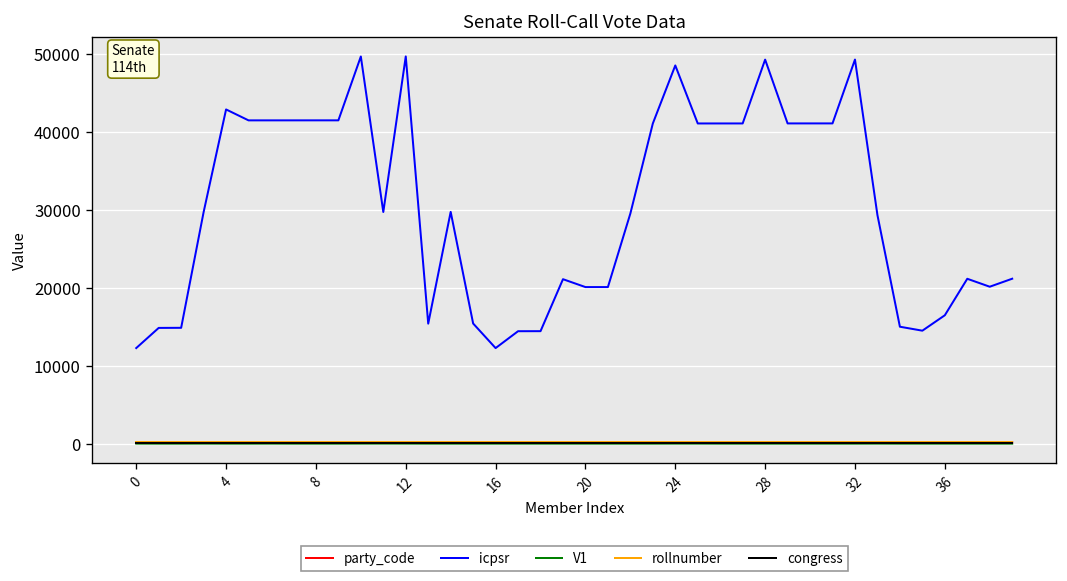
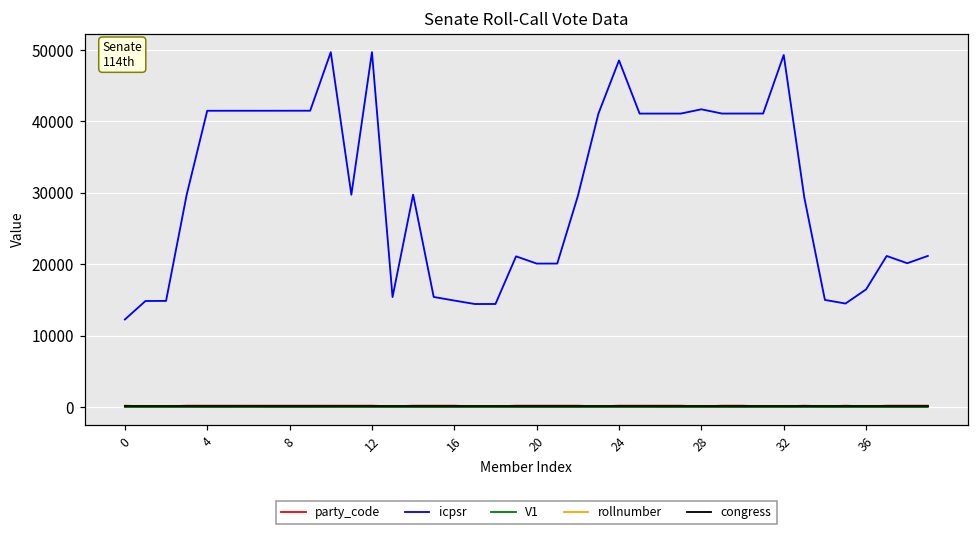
icpsr, 4: 43000 -> 42000
icpsr, 16: 12000 -> 15000
icpsr, 28: 49000 -> 42000
